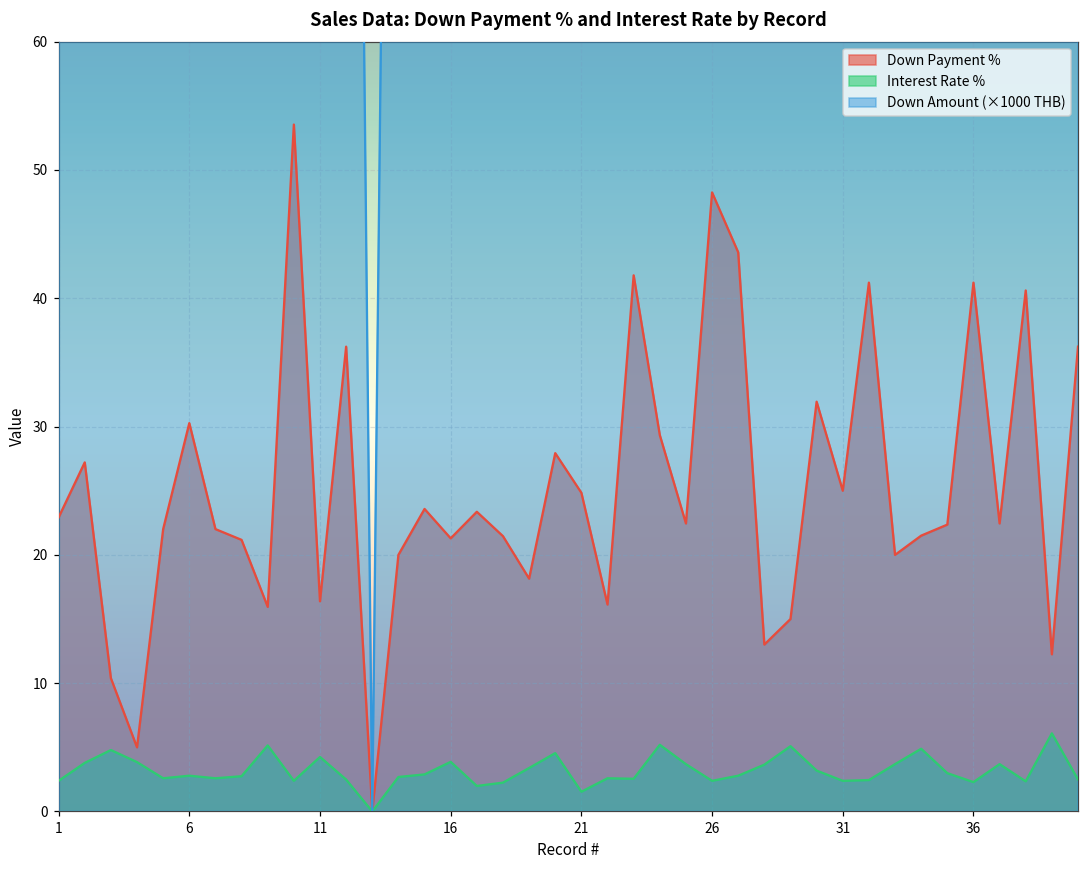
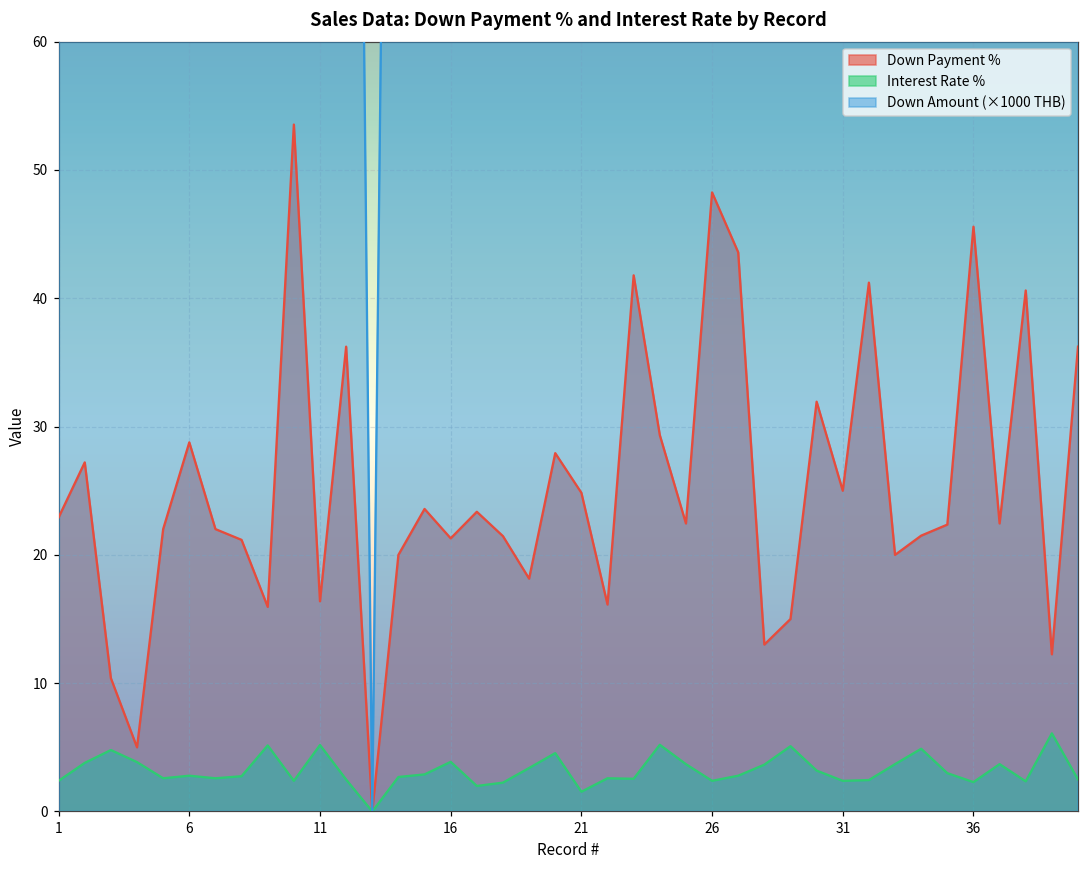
Down Payment %, 6: 30.3 -> 28.8
Interest Rate %, 11: 4.3 -> 5.2
Down Payment %, 36: 41.2 -> 45.6
